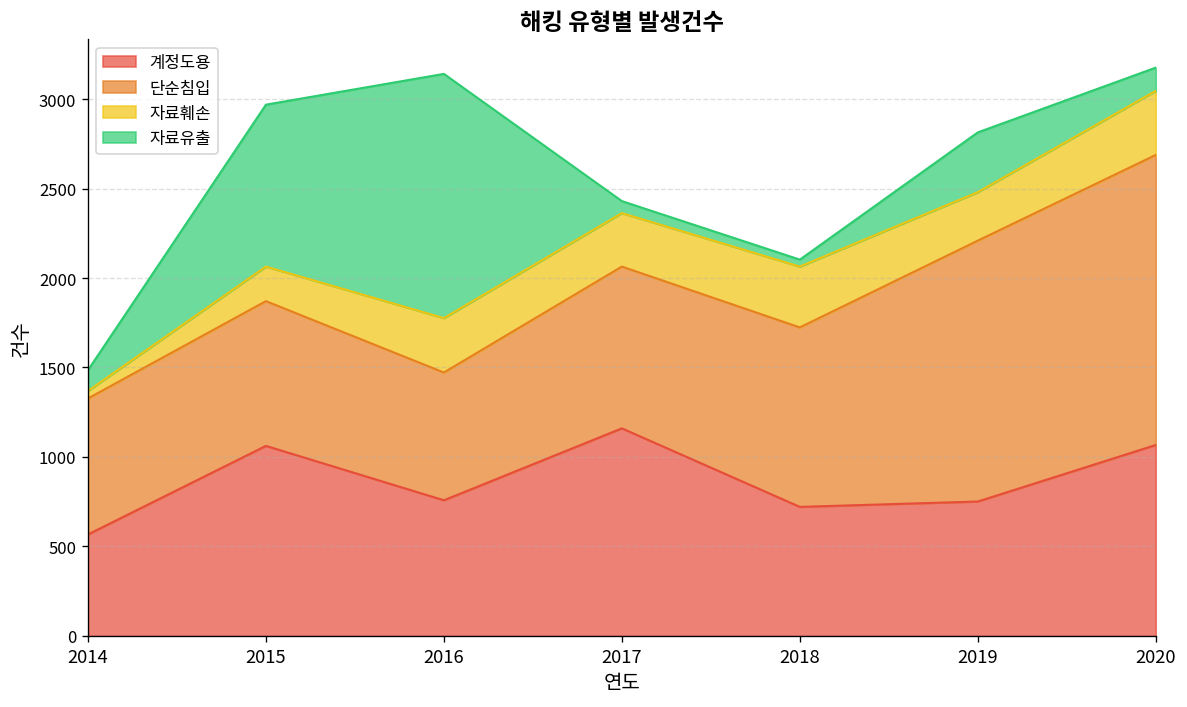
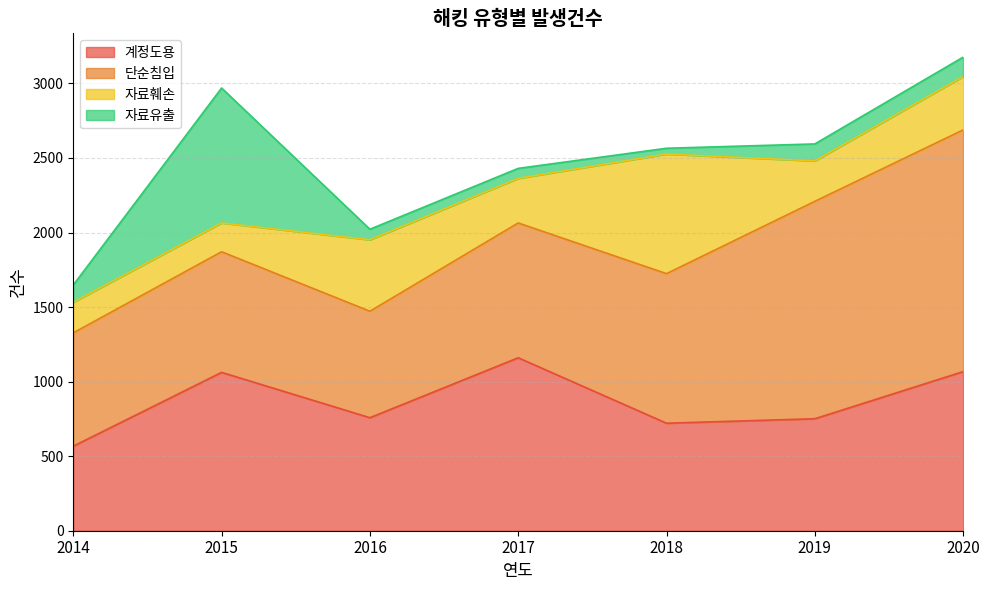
자료훼손, 2014: 40 -> 210
자료훼손, 2016: 300 -> 480
자료유출, 2016: 1370 -> 70
자료훼손, 2018: 340 -> 800
자료유출, 2019: 330 -> 110
